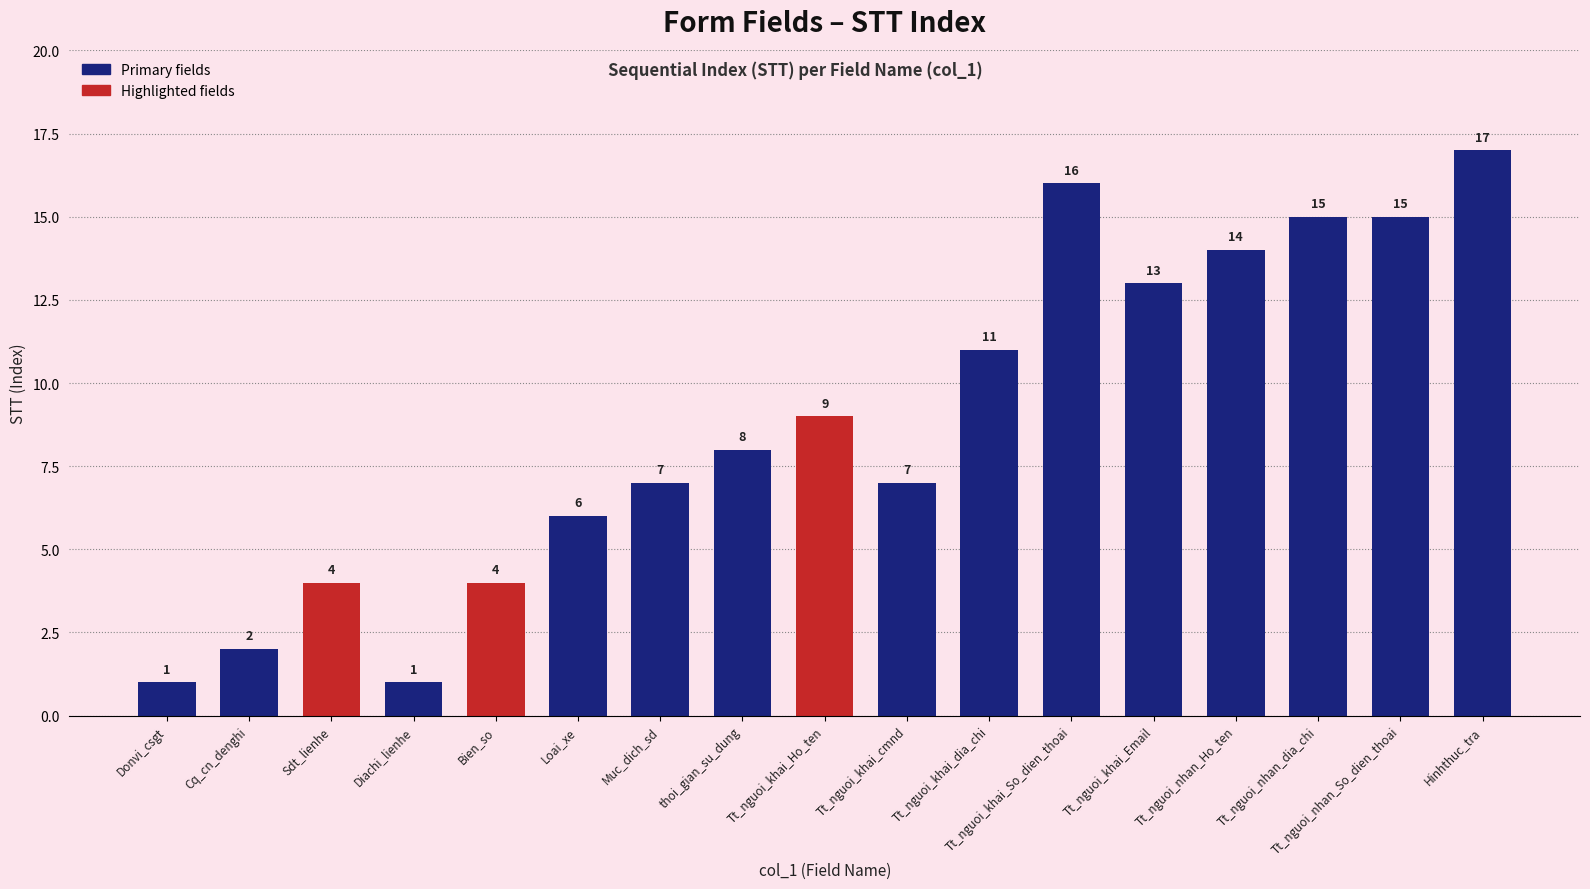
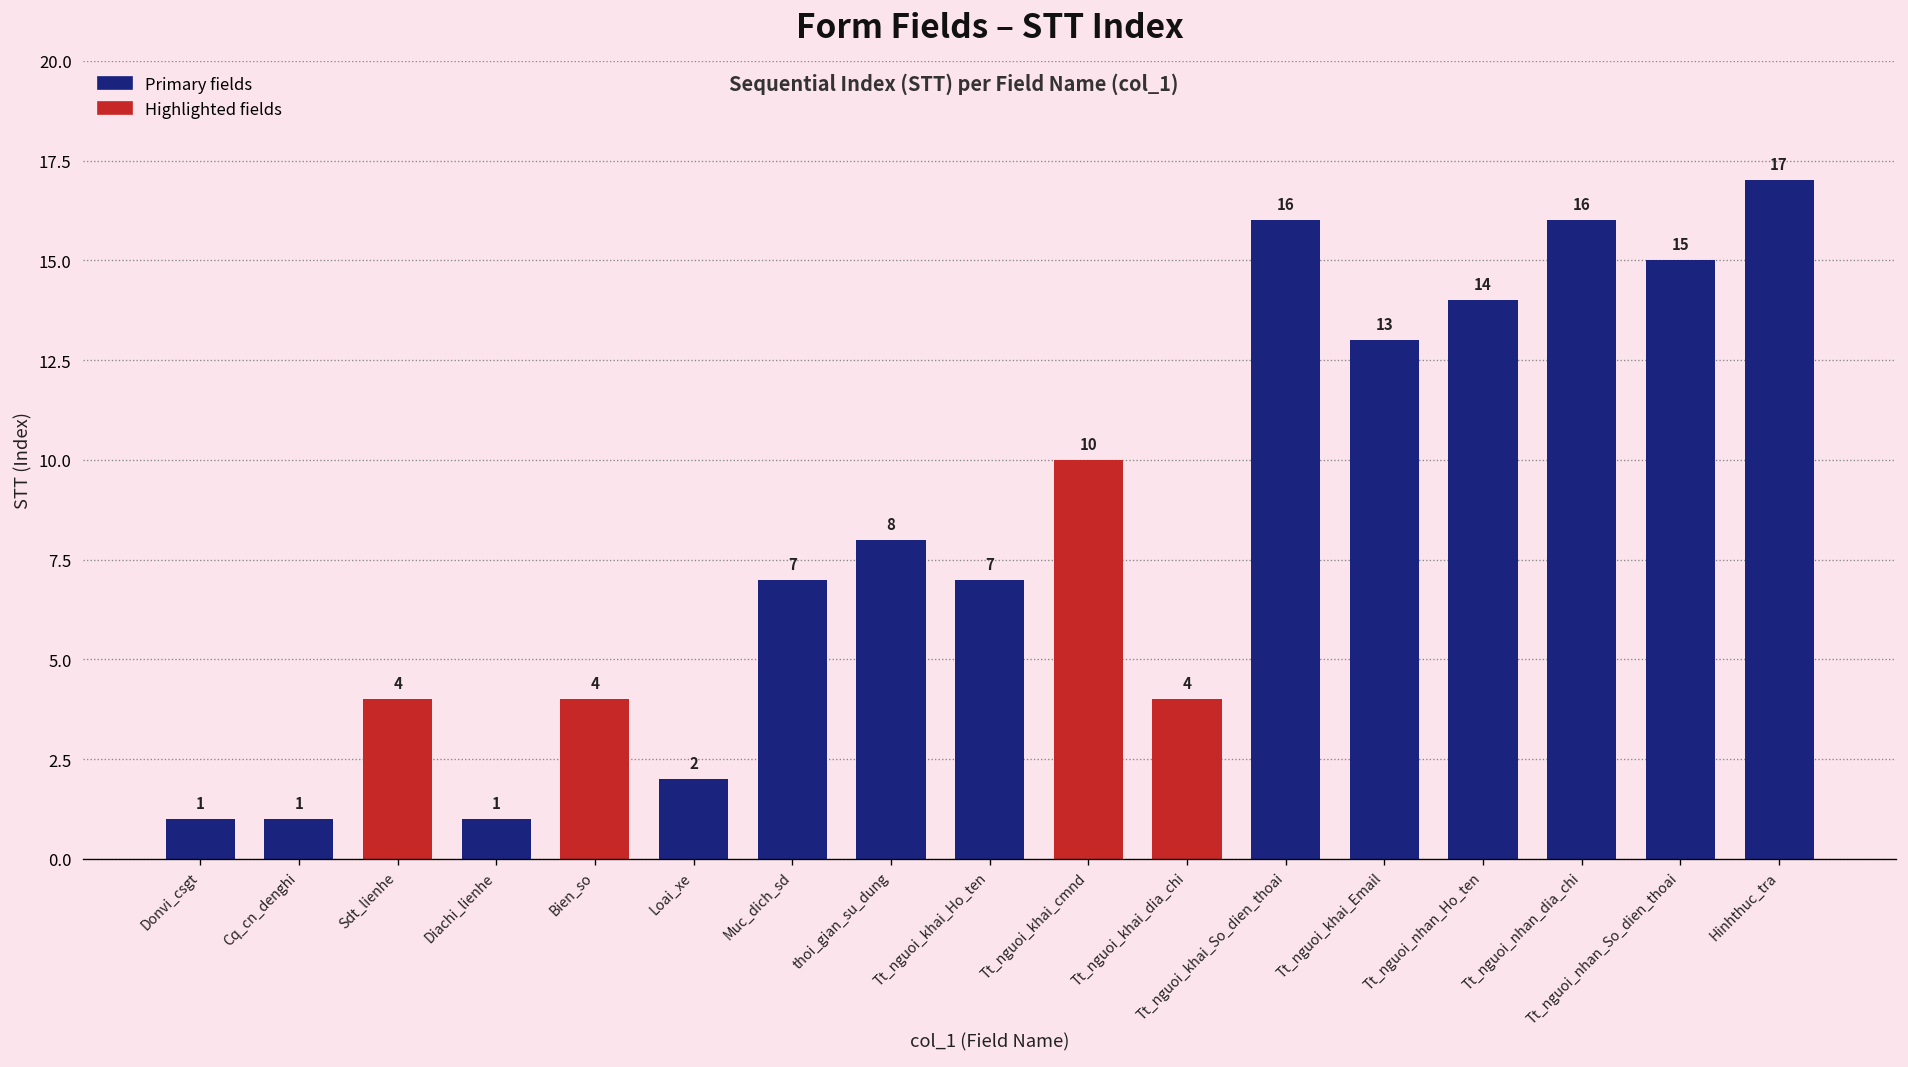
Cq_cn_denghi: 2 -> 1
Loai_xe: 6 -> 2
Tt_nguoi_khai_Ho_ten: 9 -> 7
Tt_nguoi_khai_cmnd: 7 -> 10
Tt_nguoi_khai_dia_chi: 11 -> 4
Tt_nguoi_nhan_dia_chi: 15 -> 16
